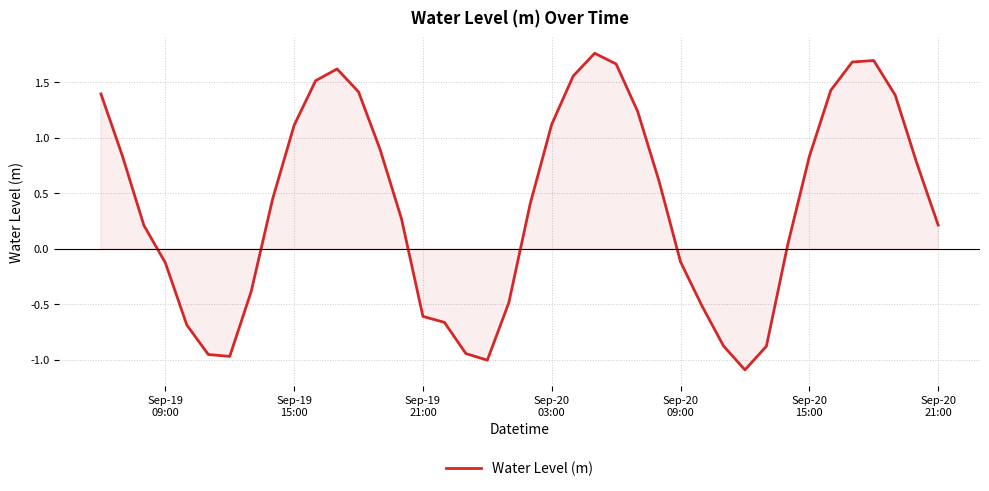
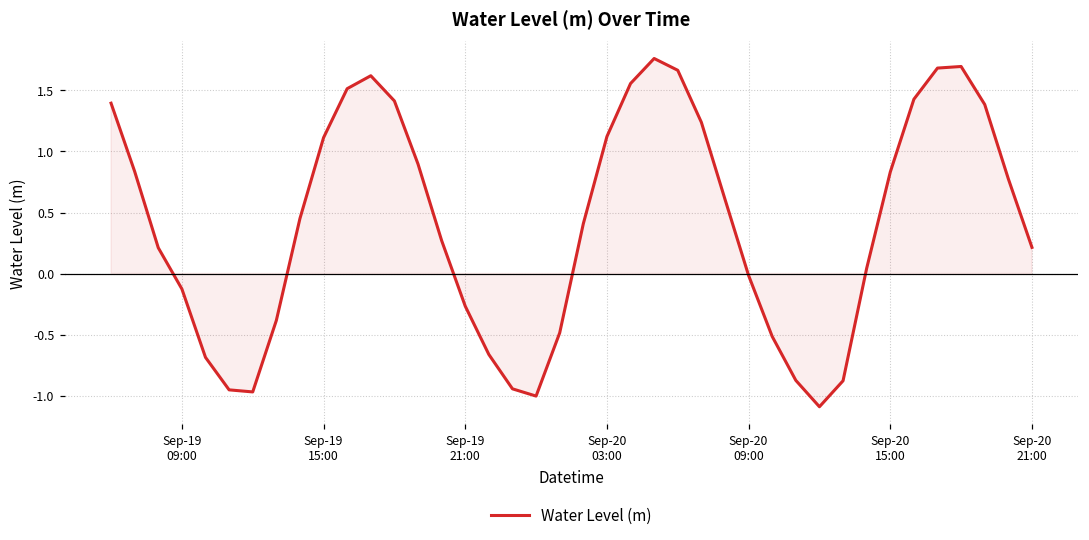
Sep-19 21:00: -0.61 -> -0.27
Sep-20 09:00: -0.12 -> -0.02
